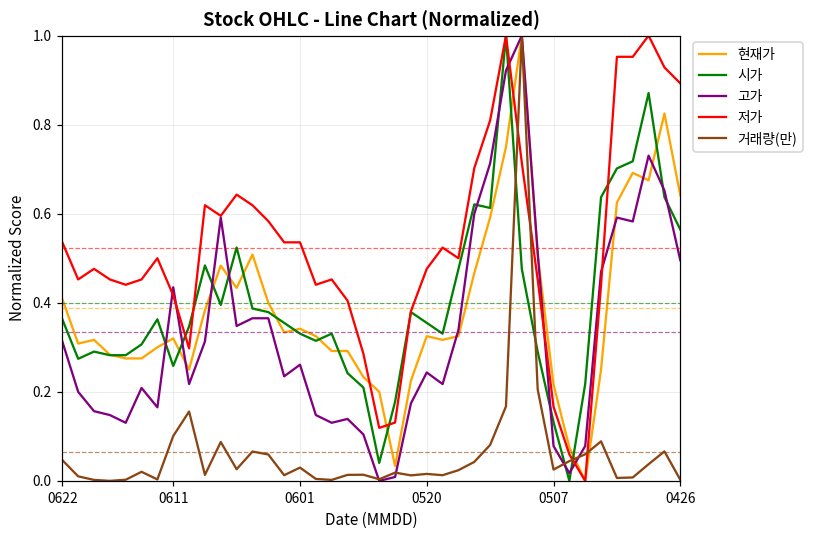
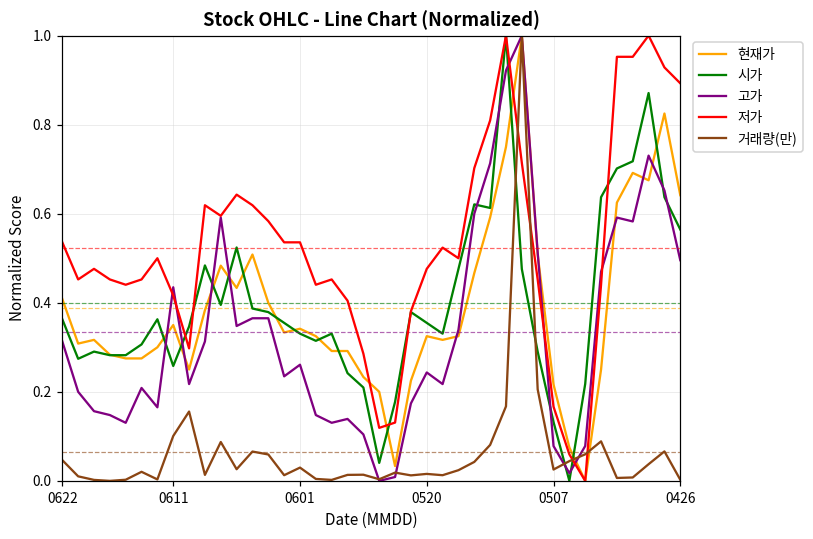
현재가, 0611: 0.32 -> 0.35
